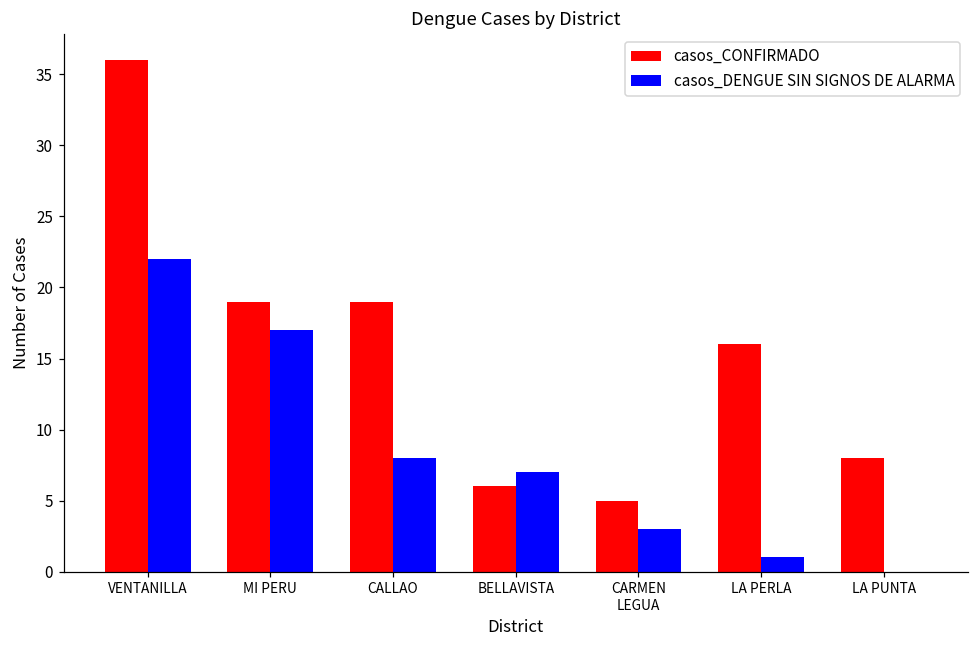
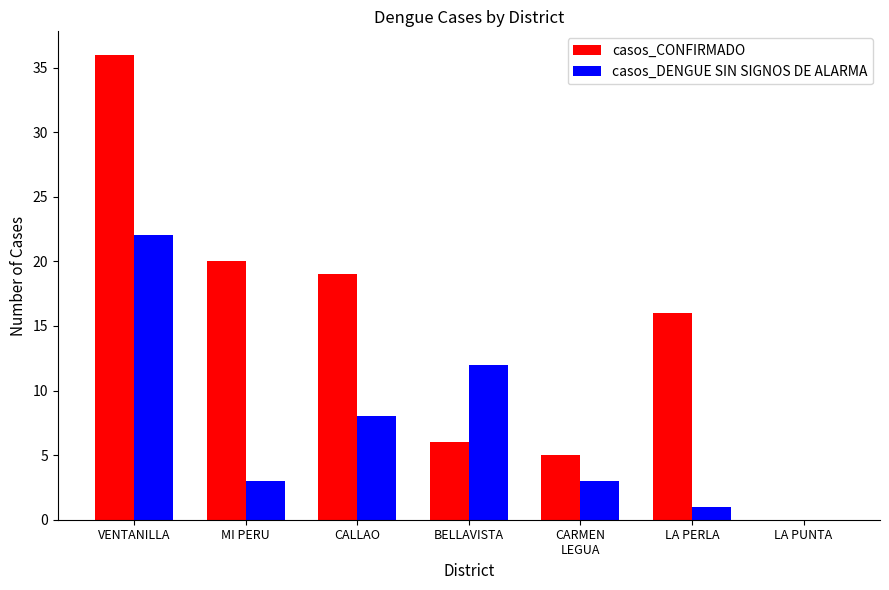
casos_CONFIRMADO, MI PERU: 19 -> 20
casos_DENGUE SIN SIGNOS DE ALARMA, MI PERU: 17 -> 3
casos_DENGUE SIN SIGNOS DE ALARMA, BELLAVISTA: 7 -> 12
casos_CONFIRMADO, LA PUNTA: 8 -> 0
